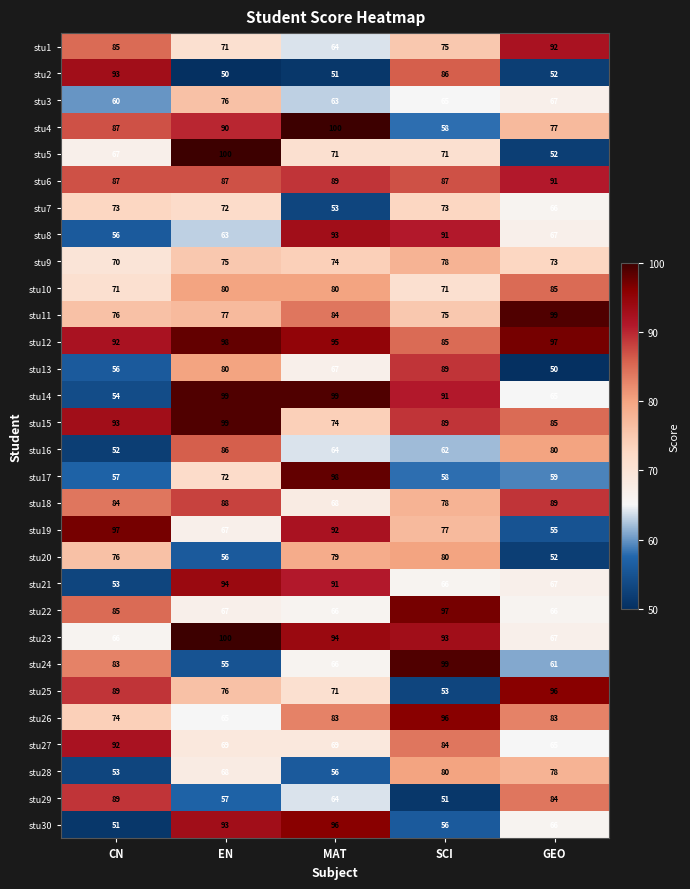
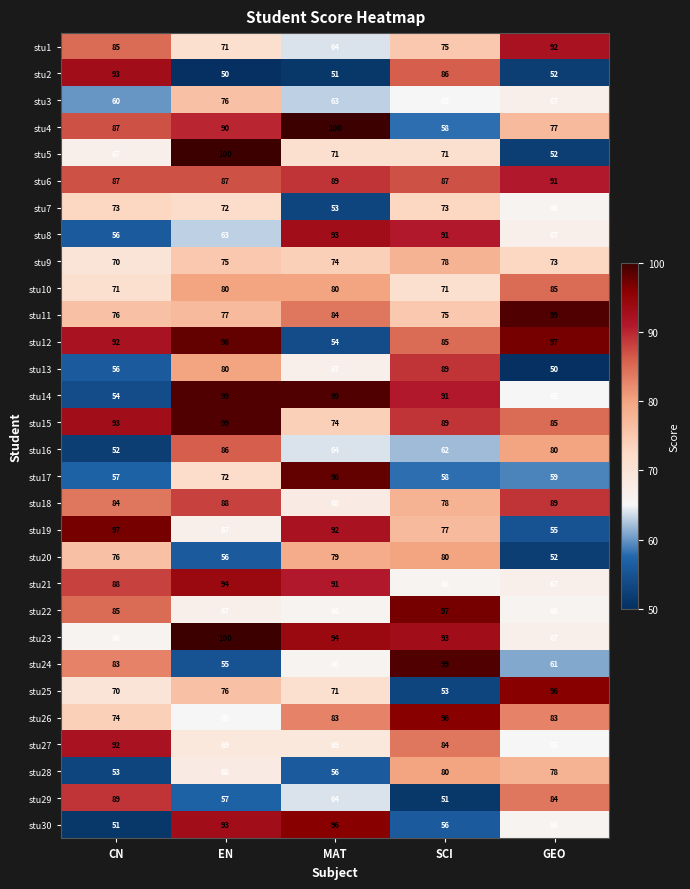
stu12, MAT: 95 -> 54
stu21, CN: 53 -> 88
stu25, CN: 89 -> 70
